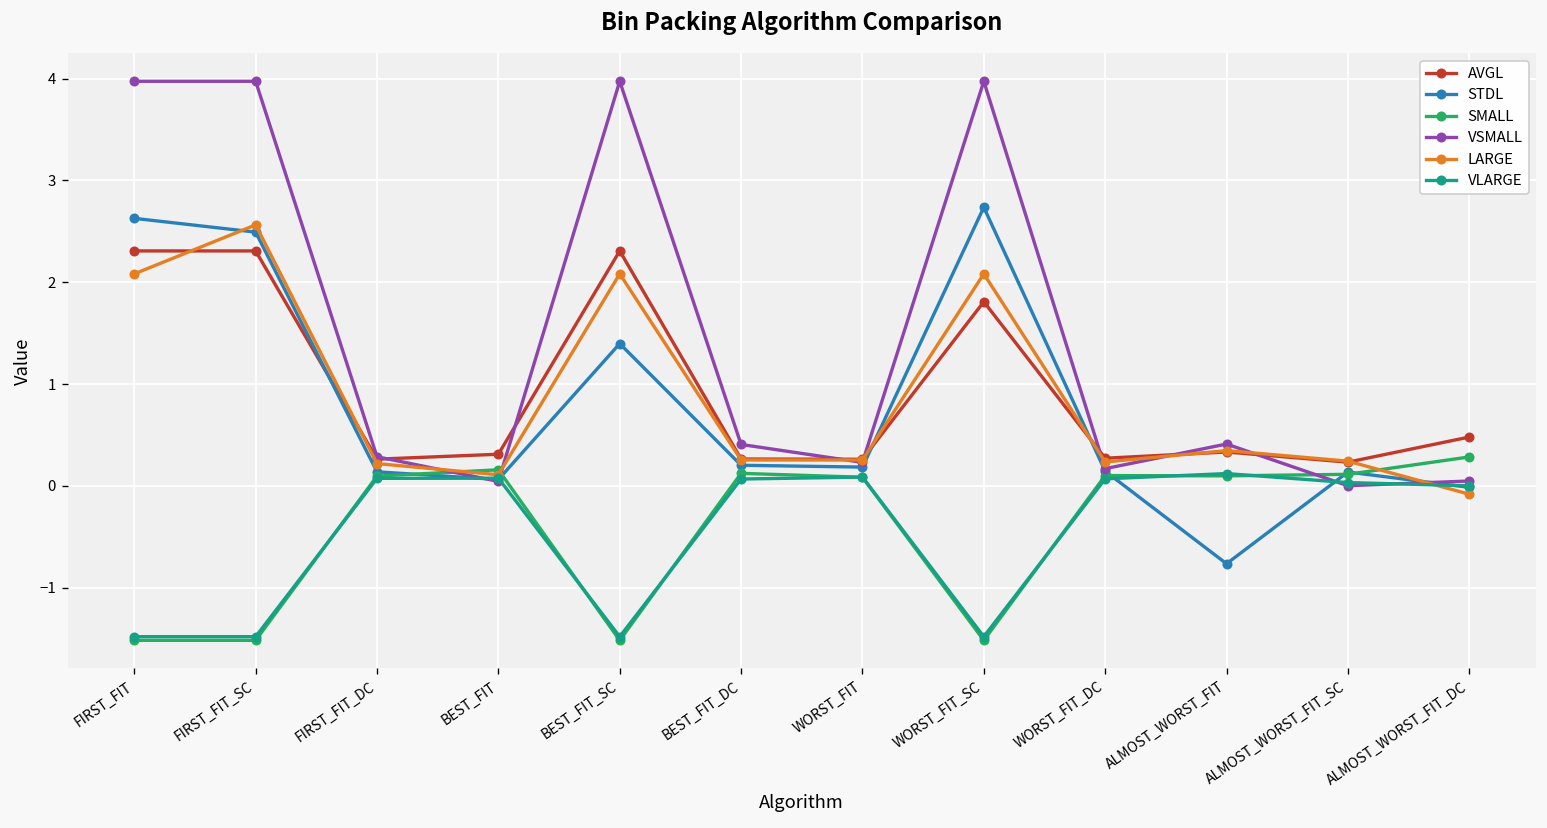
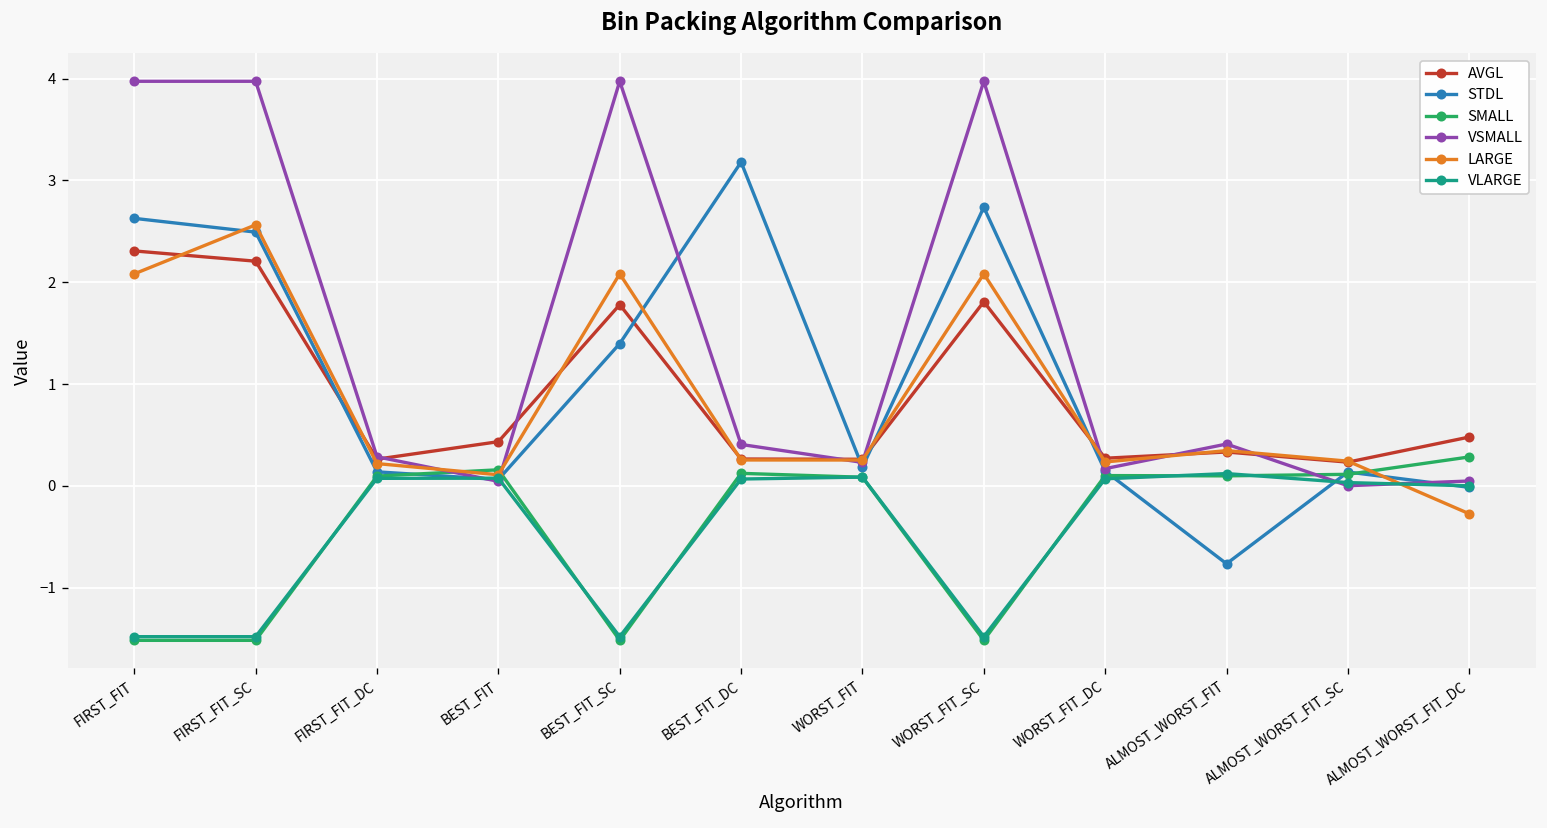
AVGL, FIRST_FIT_SC: 2.3 -> 2.2
AVGL, BEST_FIT: 0.3 -> 0.4
AVGL, BEST_FIT_SC: 2.3 -> 1.8
STDL, BEST_FIT_DC: 0.2 -> 3.2
LARGE, ALMOST_WORST_FIT_DC: -0.1 -> -0.3
